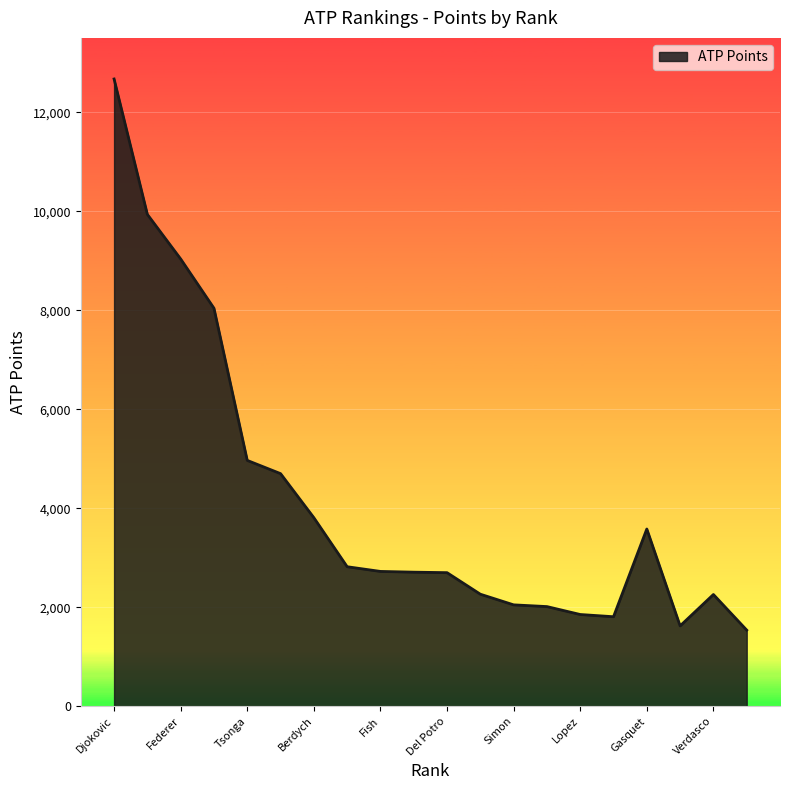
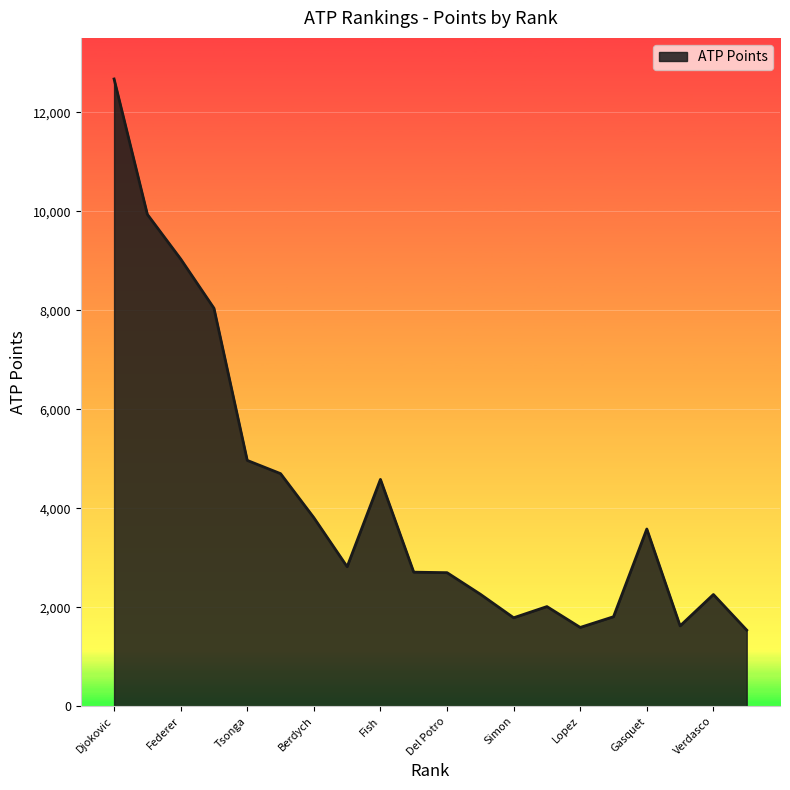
Fish: 2,700 -> 4,600
Simon: 2,100 -> 1,800
Lopez: 1,900 -> 1,600
